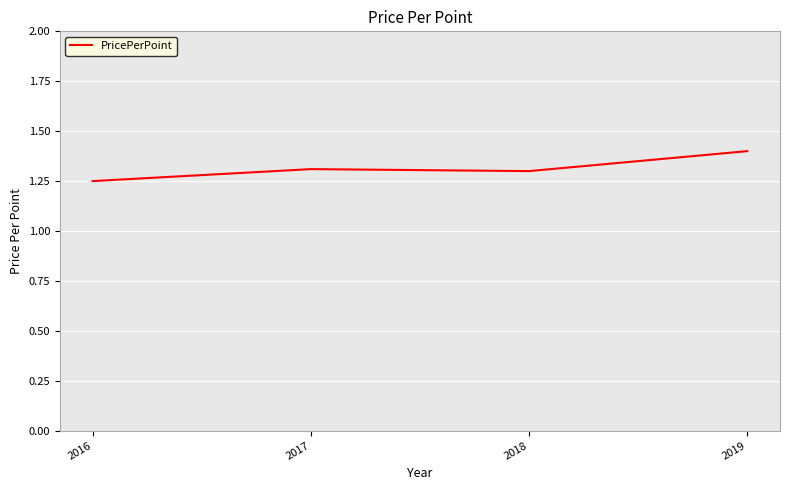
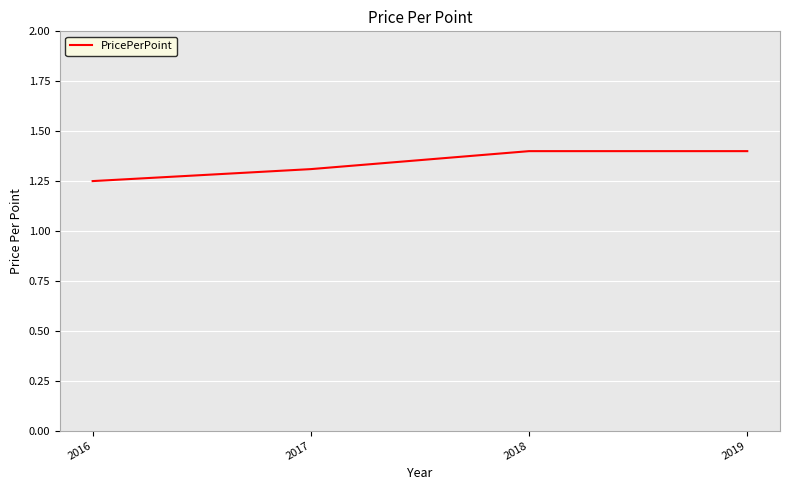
2018: 1.3 -> 1.4
